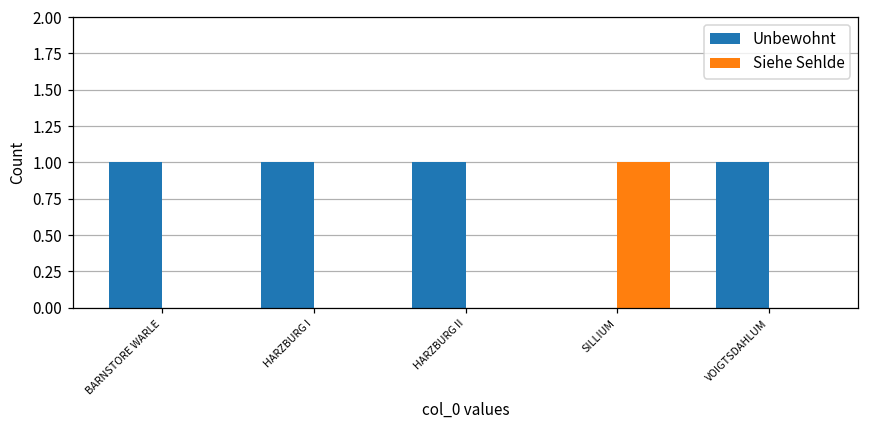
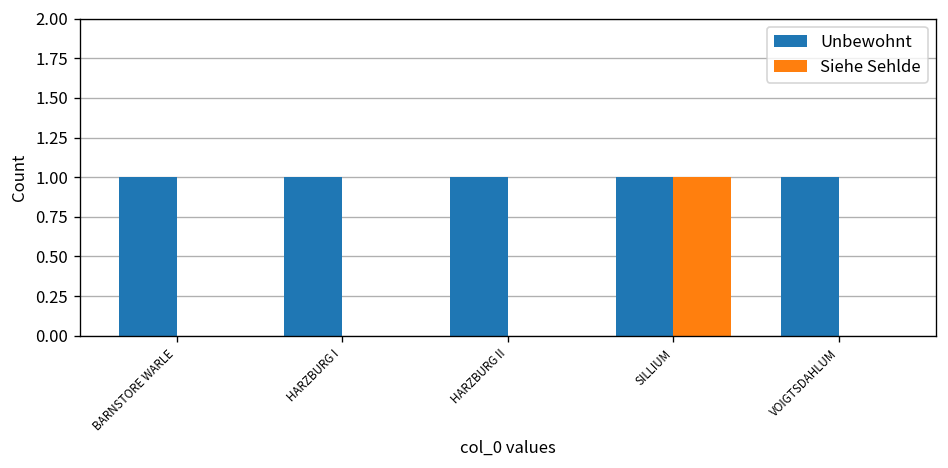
Unbewohnt, SILLIUM: 0 -> 1
